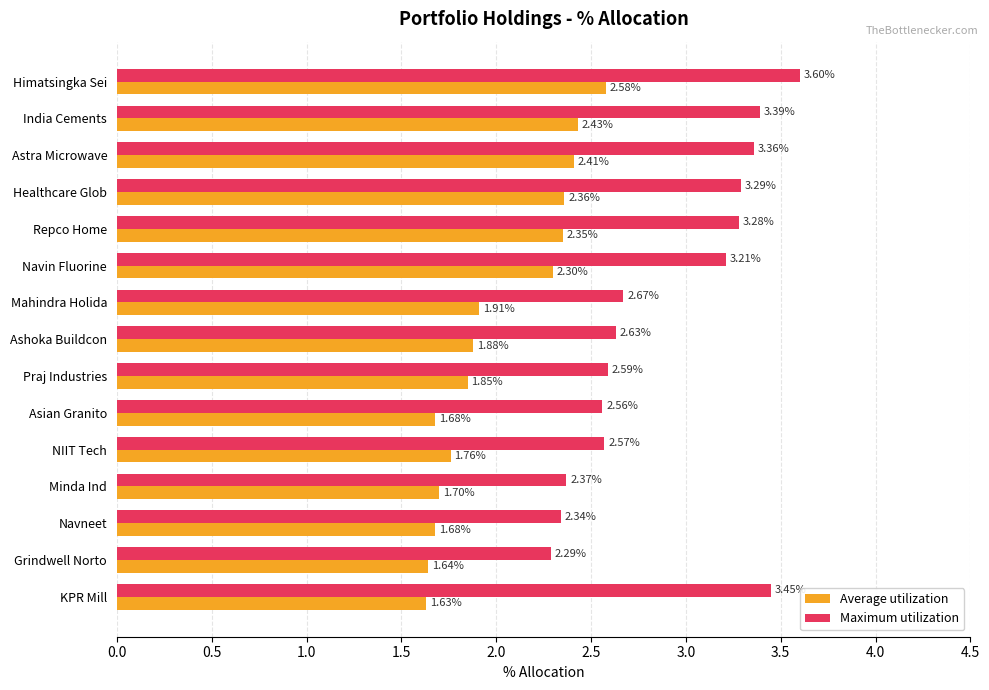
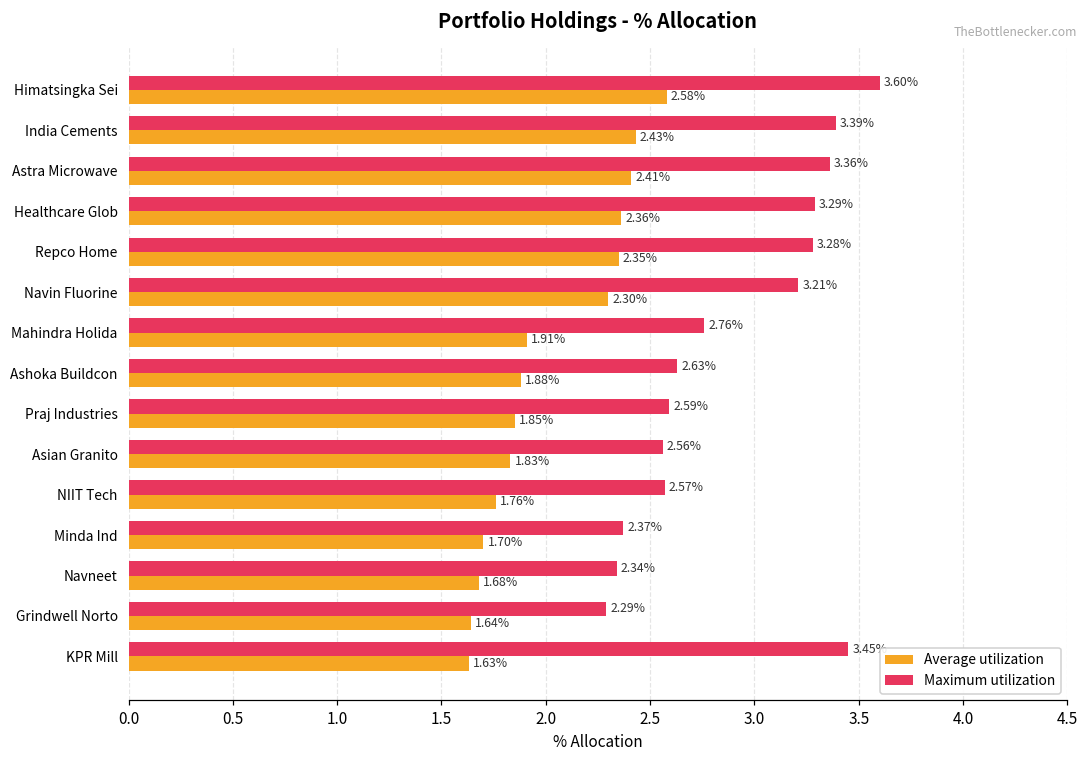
Maximum utilization, Mahindra Holida: 2.67% -> 2.76%
Average utilization, Asian Granito: 1.68% -> 1.83%
